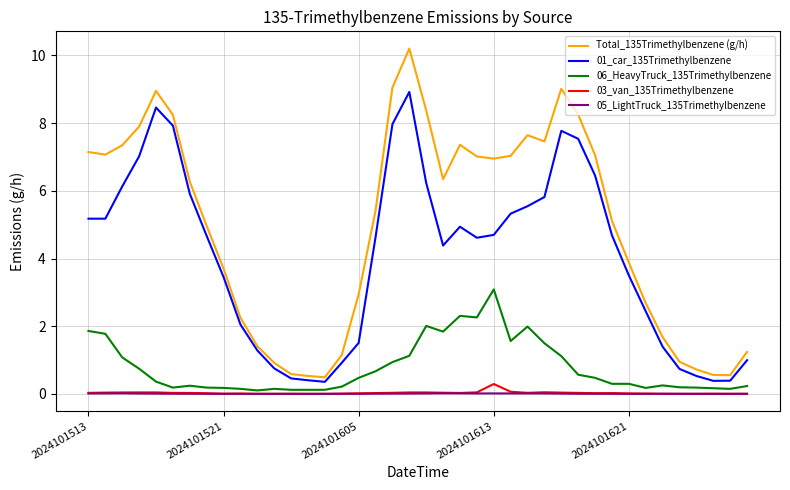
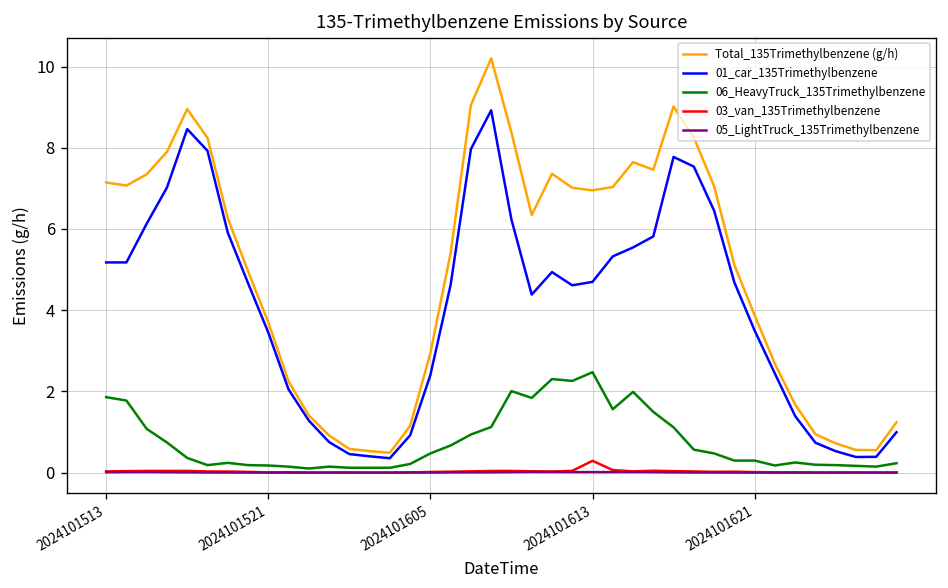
01_car_135Trimethylbenzene, 2024101605: 1.5 -> 2.4
06_HeavyTruck_135Trimethylbenzene, 2024101613: 3.1 -> 2.5
